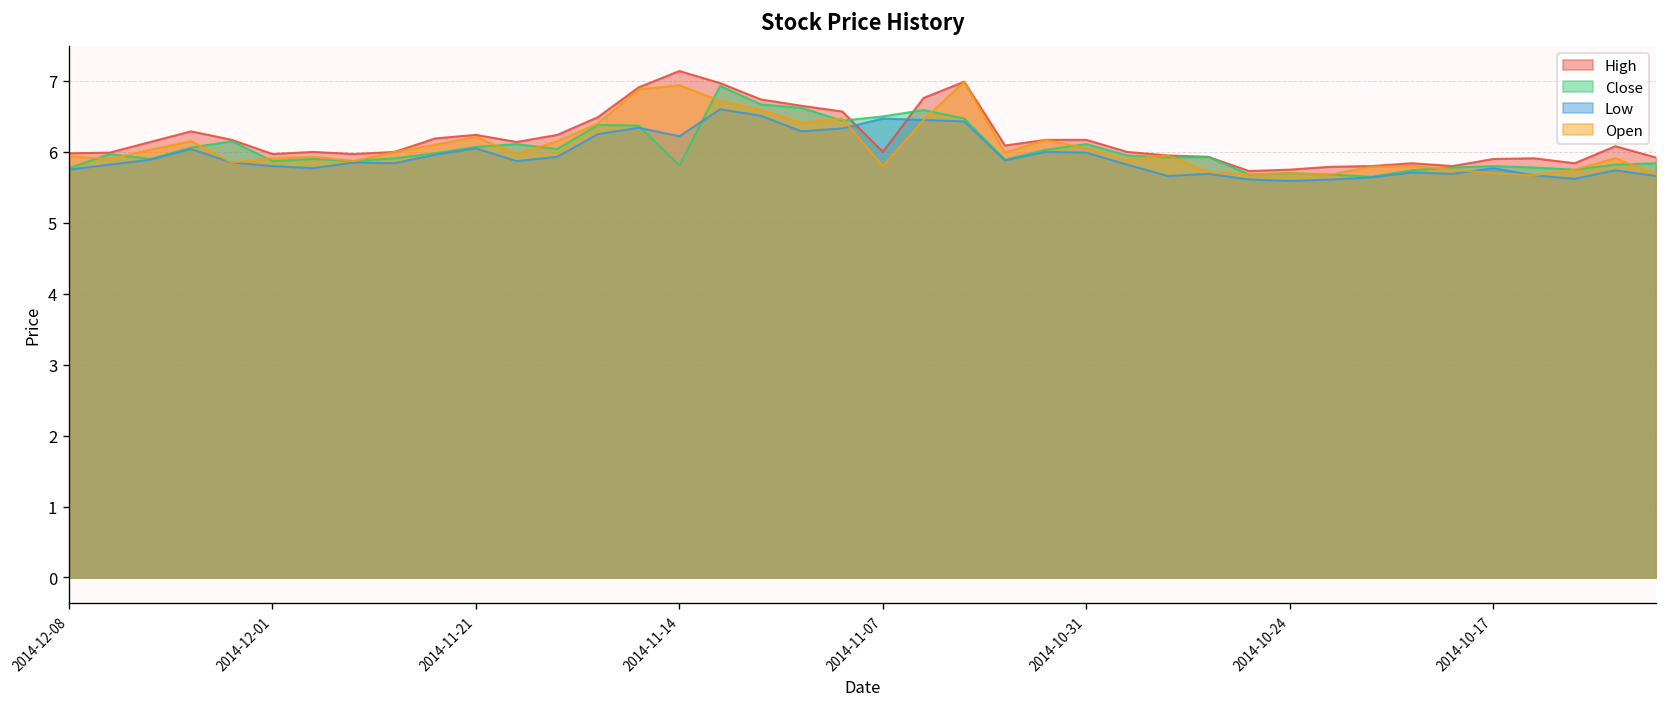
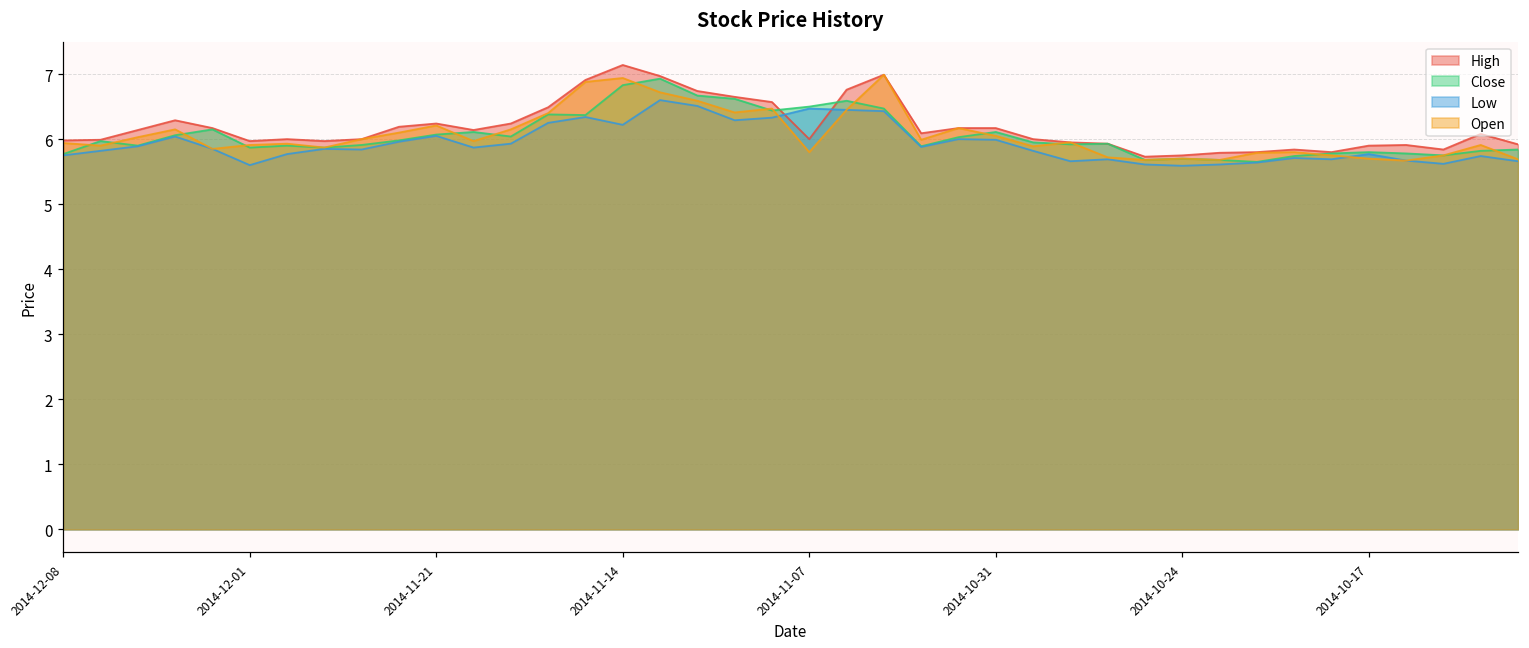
Low, 2014-12-01: 5.8 -> 5.6
Close, 2014-11-14: 5.8 -> 6.8
